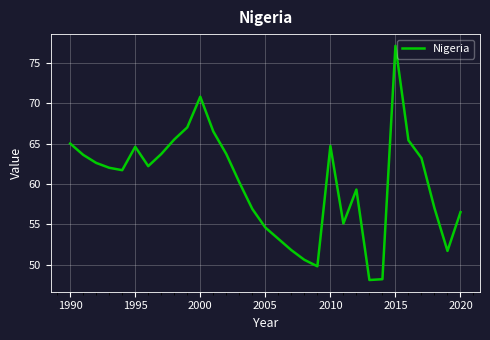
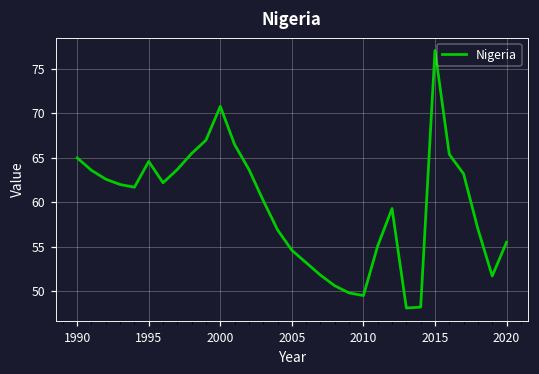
2010: 65 -> 50
2020: 57 -> 56
